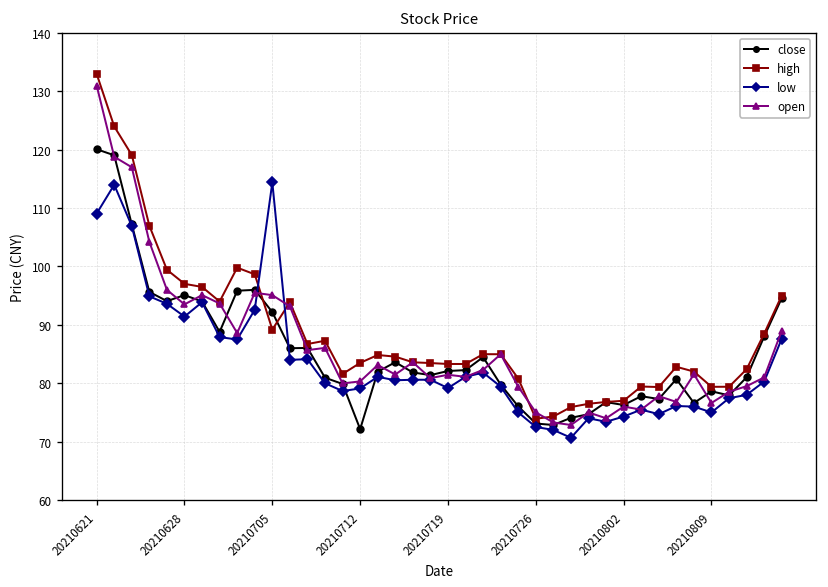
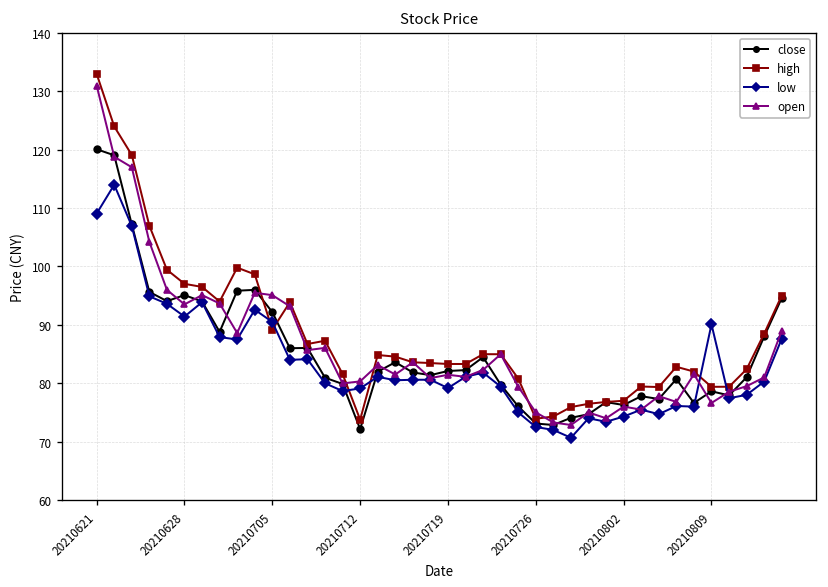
low, 20210705: 114 -> 91
high, 20210712: 83 -> 74
low, 20210809: 75 -> 90
